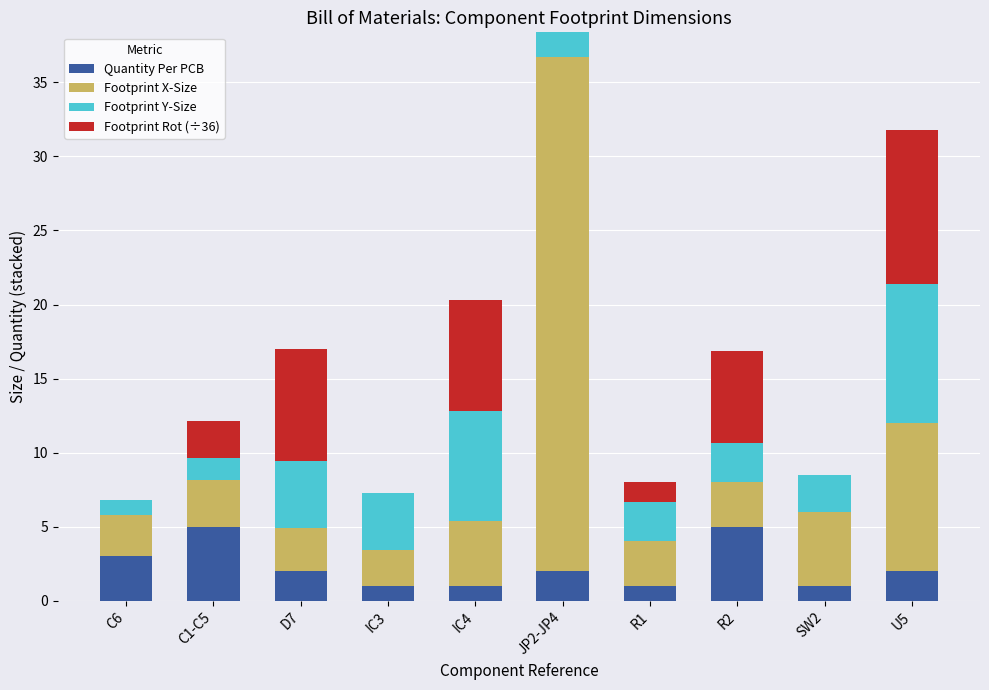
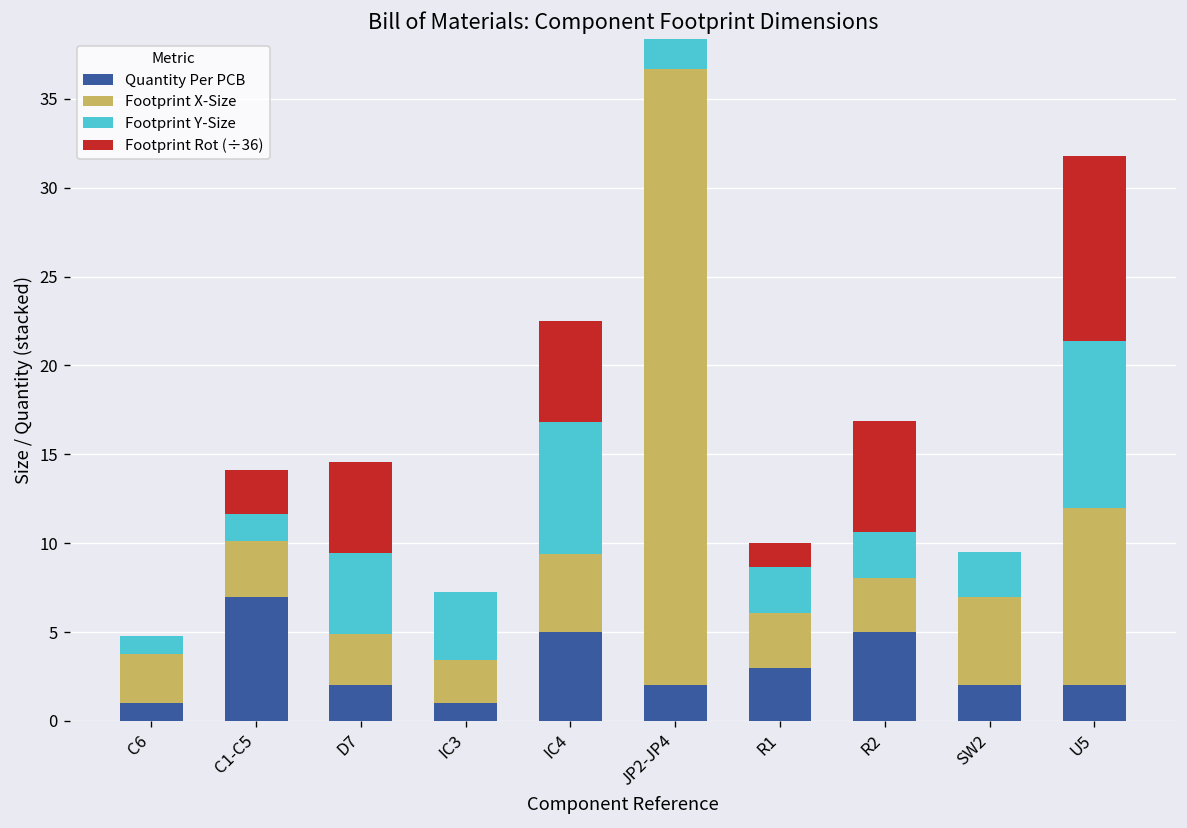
Quantity Per PCB, C6: 3 -> 1
Quantity Per PCB, C1-C5: 5 -> 7
Footprint Rot (÷36), D7: 7.5 -> 5.1
Quantity Per PCB, IC4: 1 -> 5
Footprint Rot (÷36), IC4: 7.5 -> 5.7
Quantity Per PCB, R1: 1 -> 3
Quantity Per PCB, SW2: 1 -> 2
